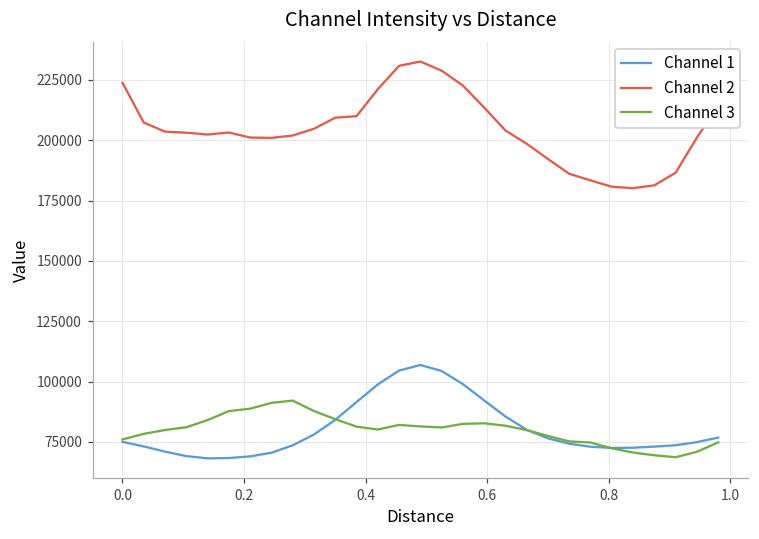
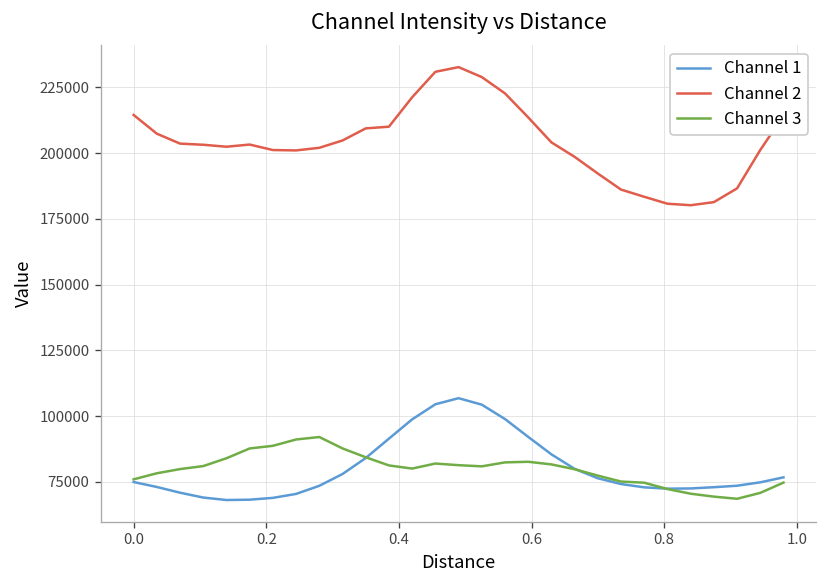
Channel 2, 0.0: 224000 -> 214000
